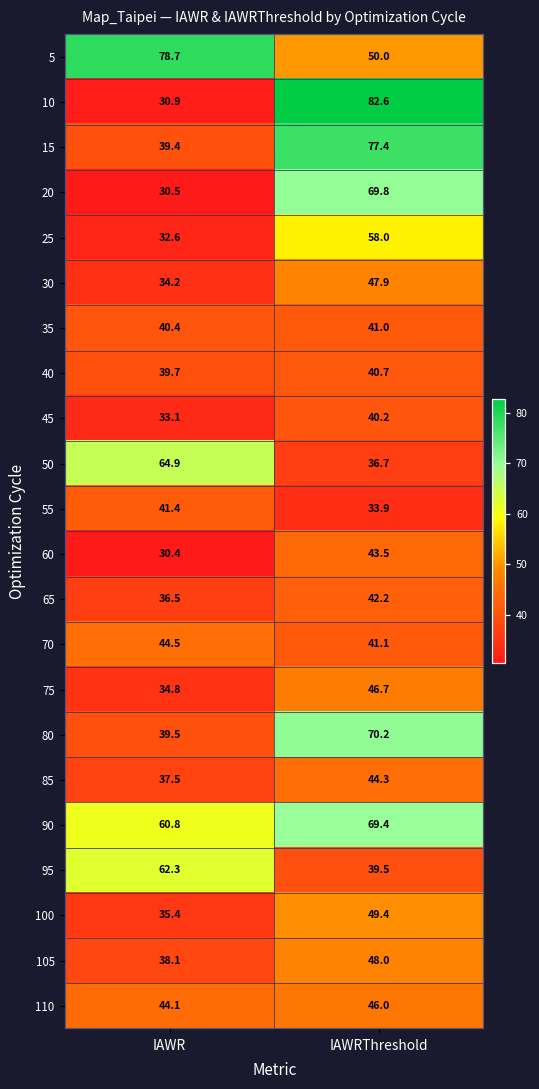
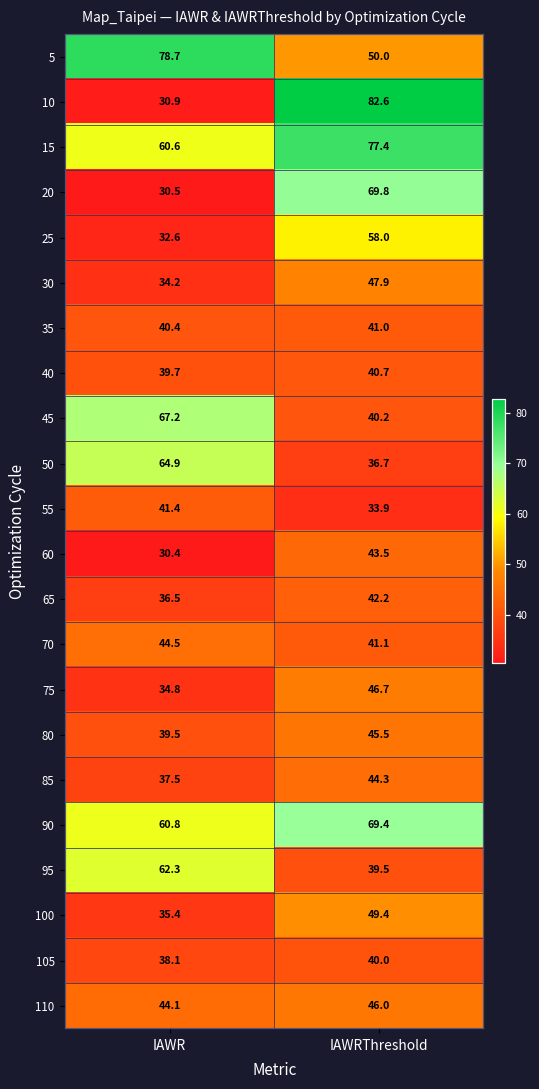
15, IAWR: 39.4 -> 60.6
45, IAWR: 33.1 -> 67.2
80, IAWRThreshold: 70.2 -> 45.5
105, IAWRThreshold: 48.0 -> 40.0
